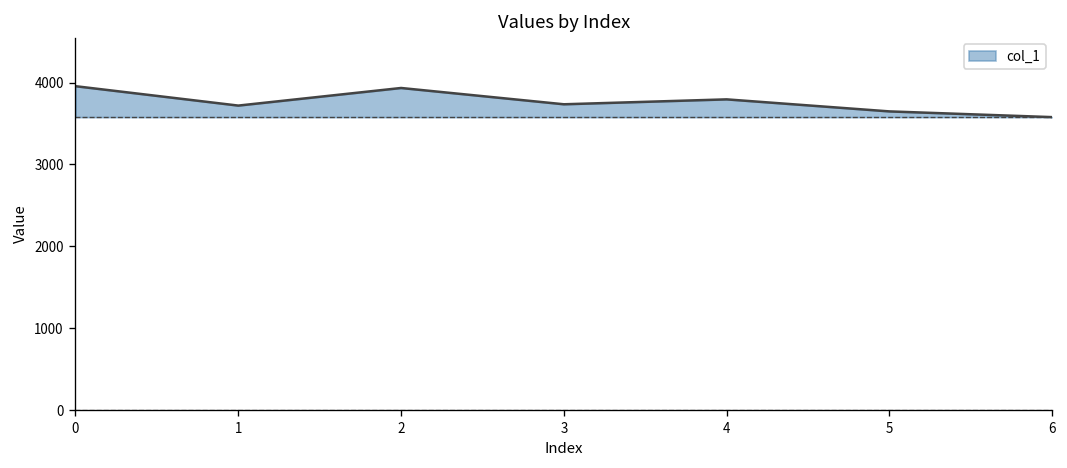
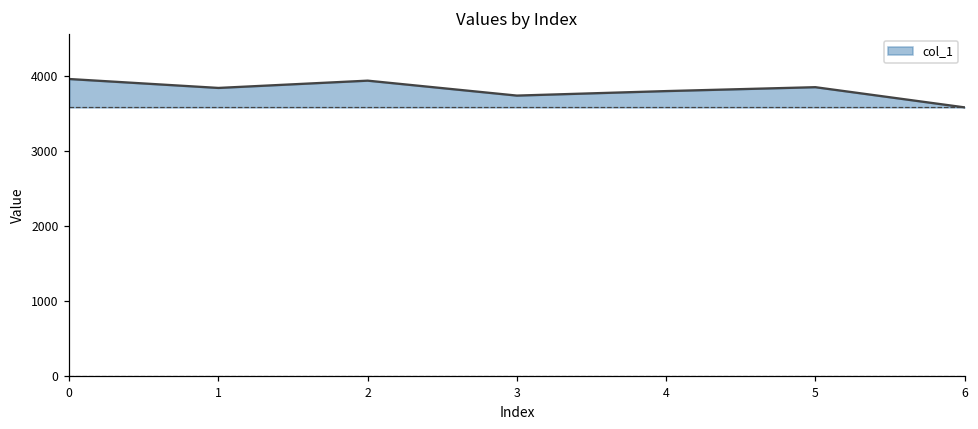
col_1, 1: 3700 -> 3800
col_1, 5: 3600 -> 3800
